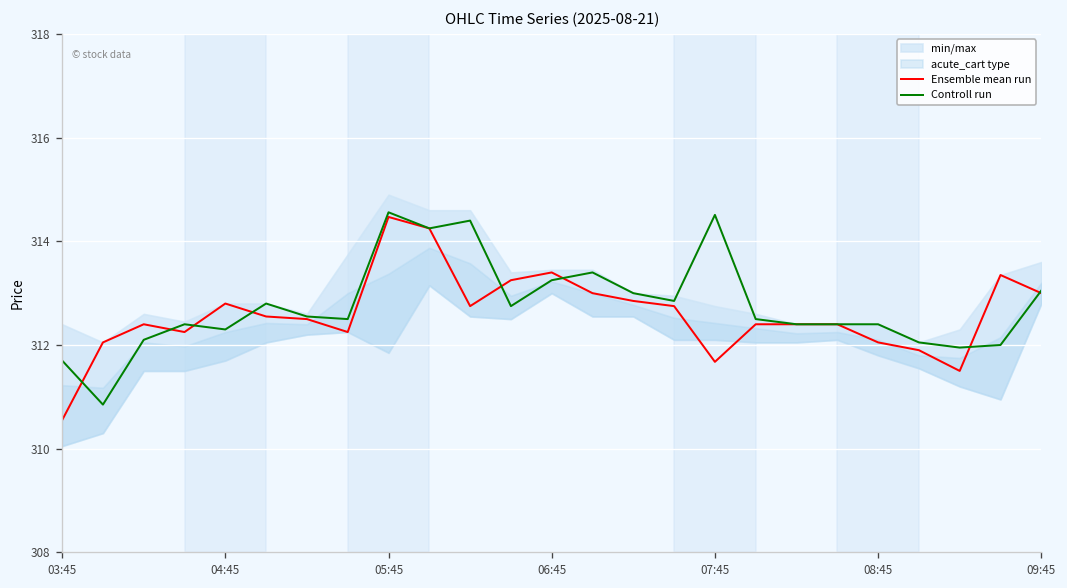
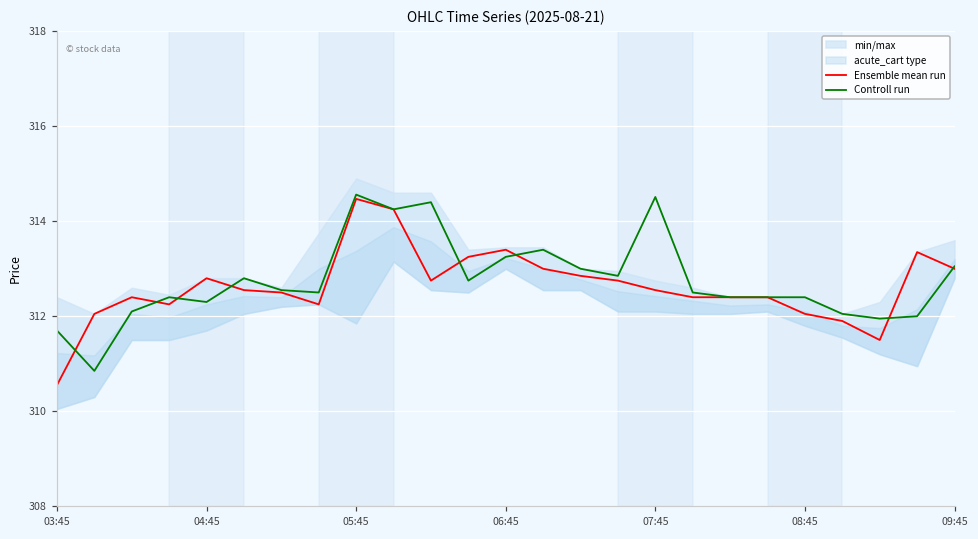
Ensemble mean run, 07:45: 311.7 -> 312.5
